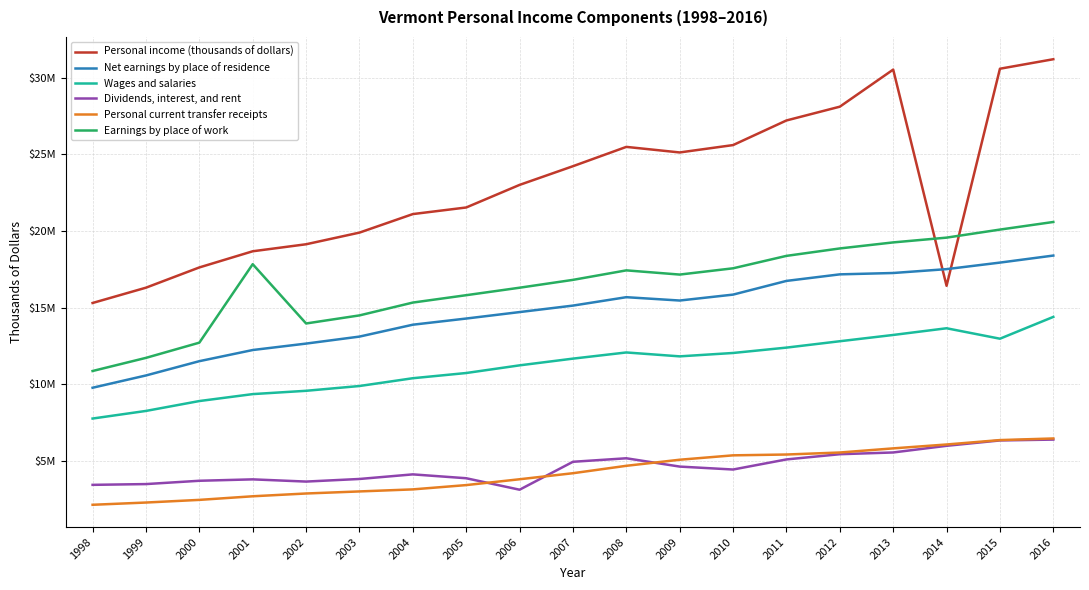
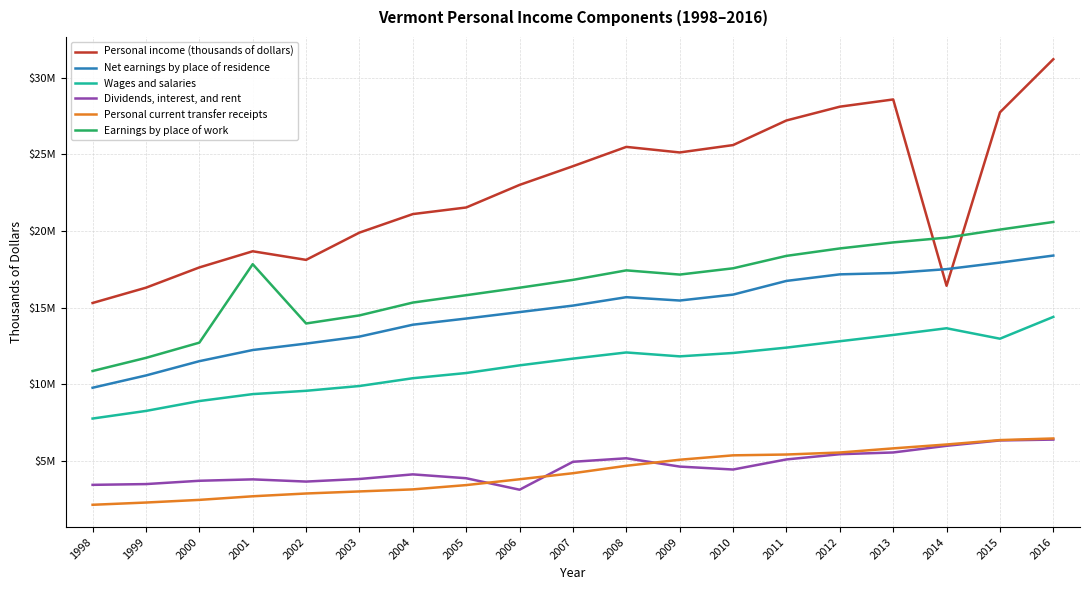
Personal income (thousands of dollars), 2002: $19100000 -> $18100000
Personal income (thousands of dollars), 2013: $30500000 -> $28600000
Personal income (thousands of dollars), 2015: $30600000 -> $27800000
